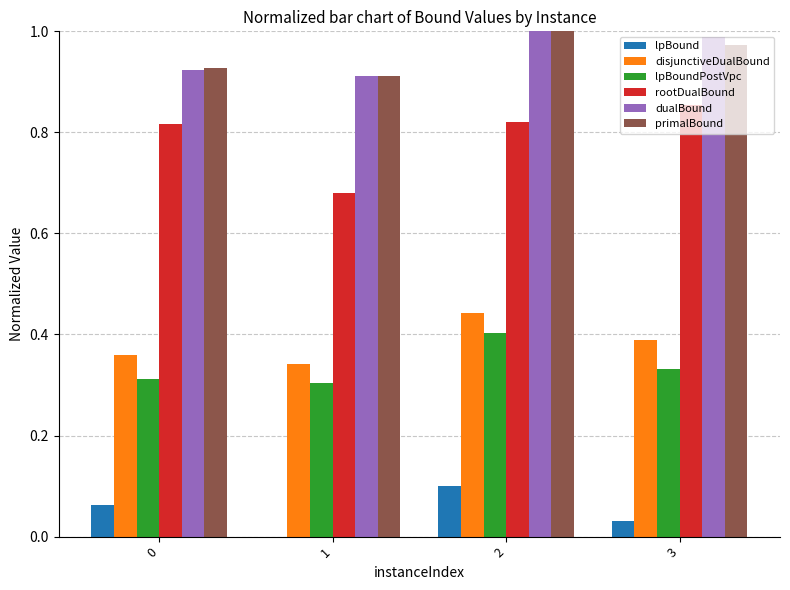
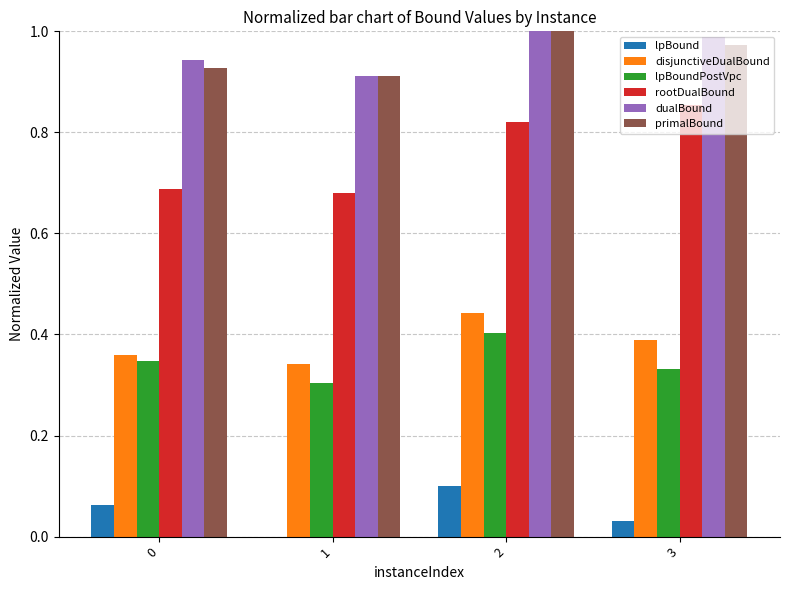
lpBoundPostVpc, 0: 0.31 -> 0.35
rootDualBound, 0: 0.82 -> 0.69
dualBound, 0: 0.92 -> 0.94
